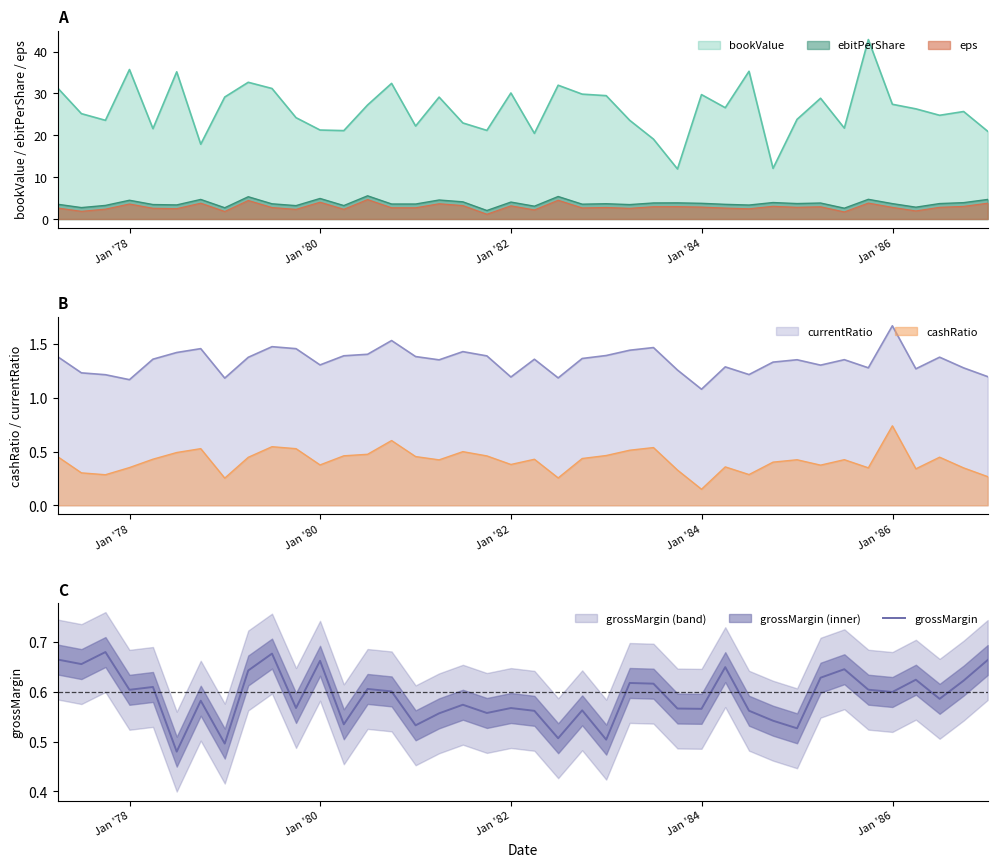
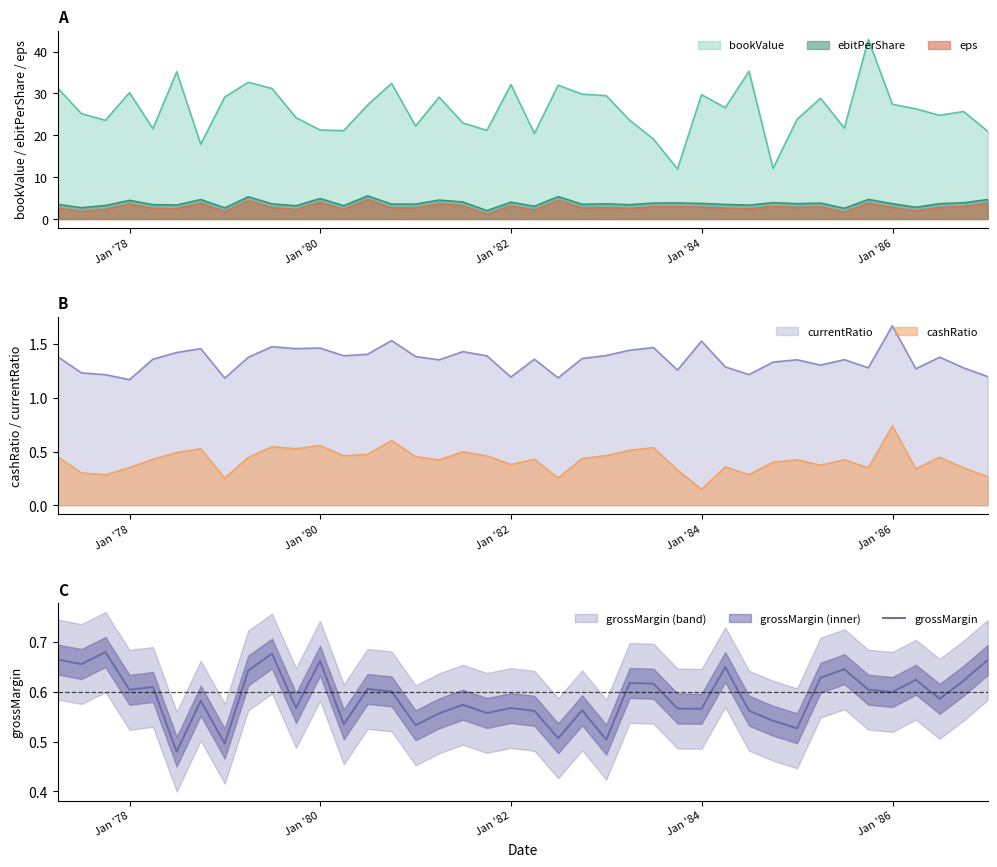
A, bookValue, Jan '78: 36 -> 30
A, bookValue, Jan '82: 30 -> 32
B, currentRatio, Jan '80: 1.31 -> 1.46
B, cashRatio, Jan '80: 0.38 -> 0.56
B, currentRatio, Jan '84: 1.08 -> 1.53
